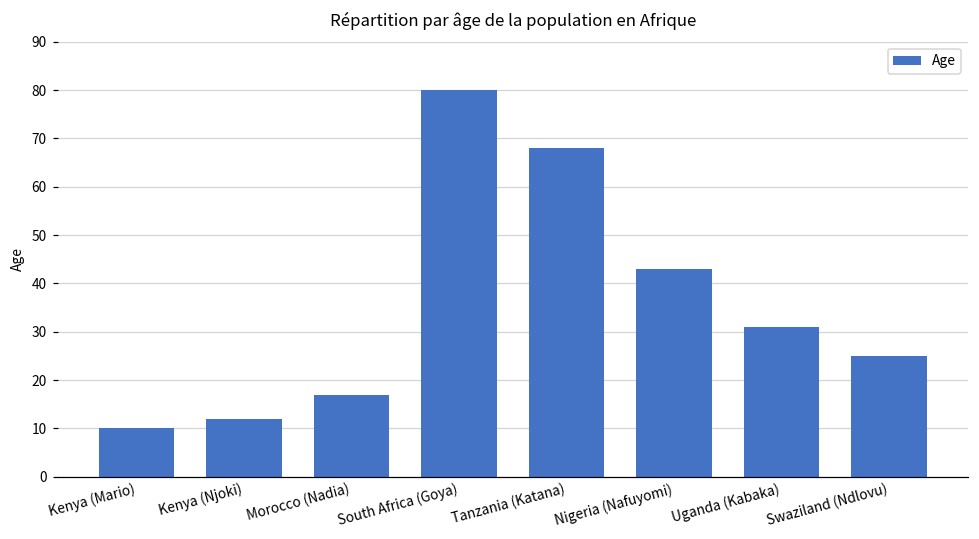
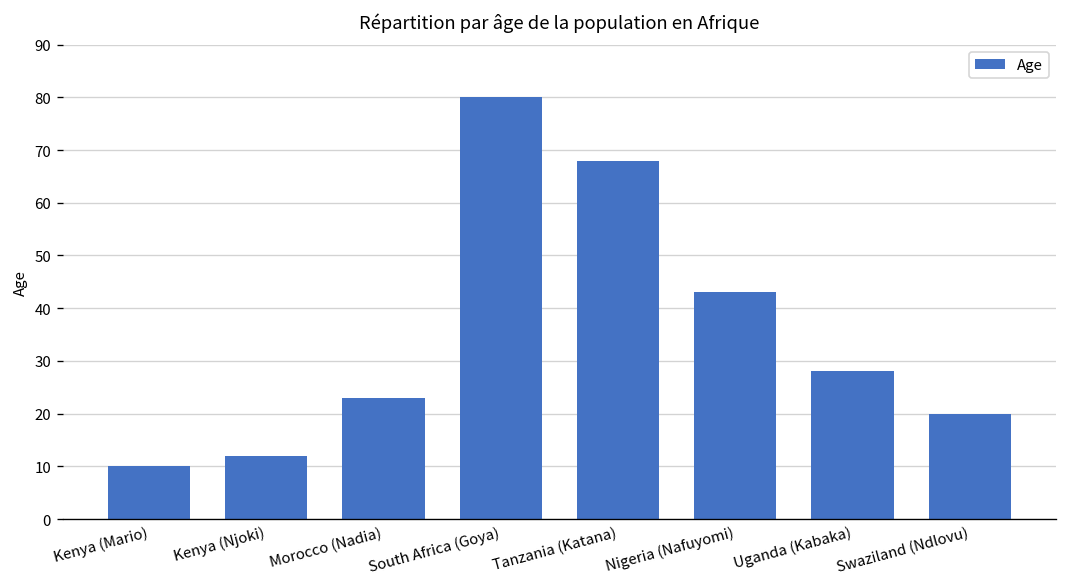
Morocco (Nadia): 17 -> 23
Uganda (Kabaka): 31 -> 28
Swaziland (Ndlovu): 25 -> 20
